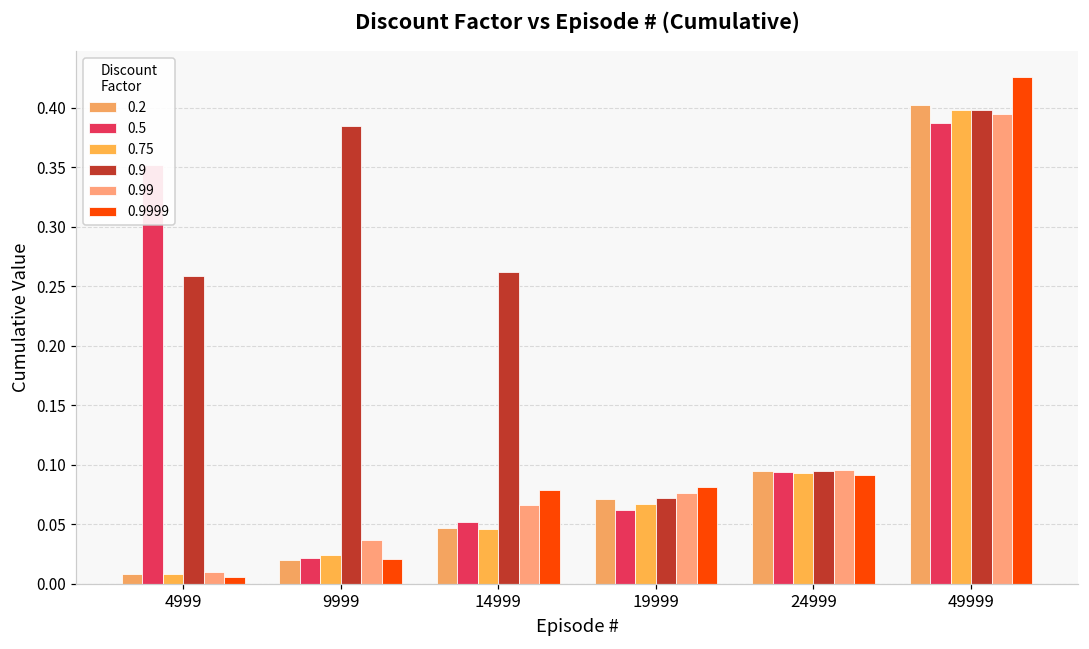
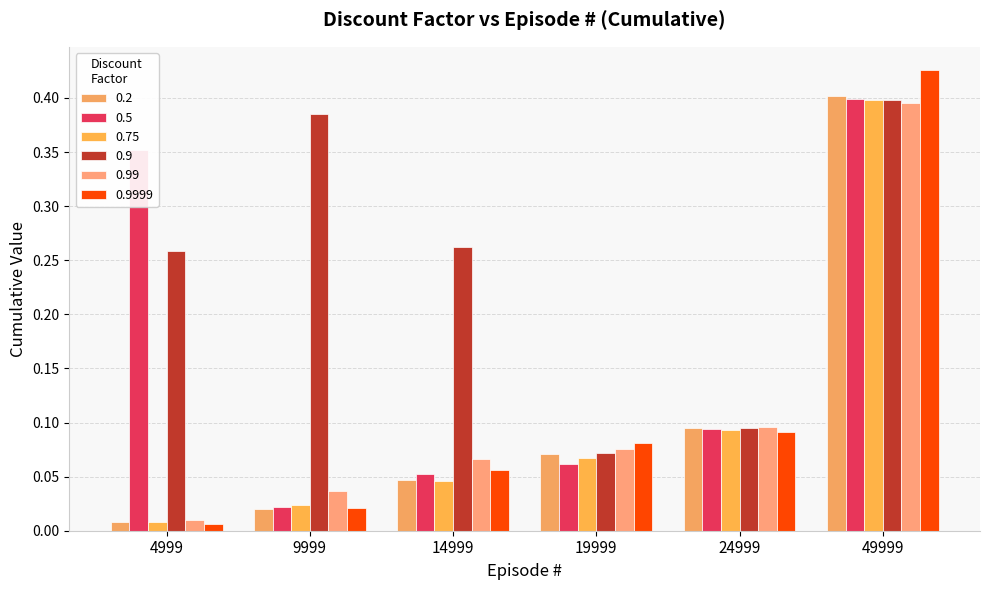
0.9999, 14999: 0.079 -> 0.056
0.5, 49999: 0.387 -> 0.399
